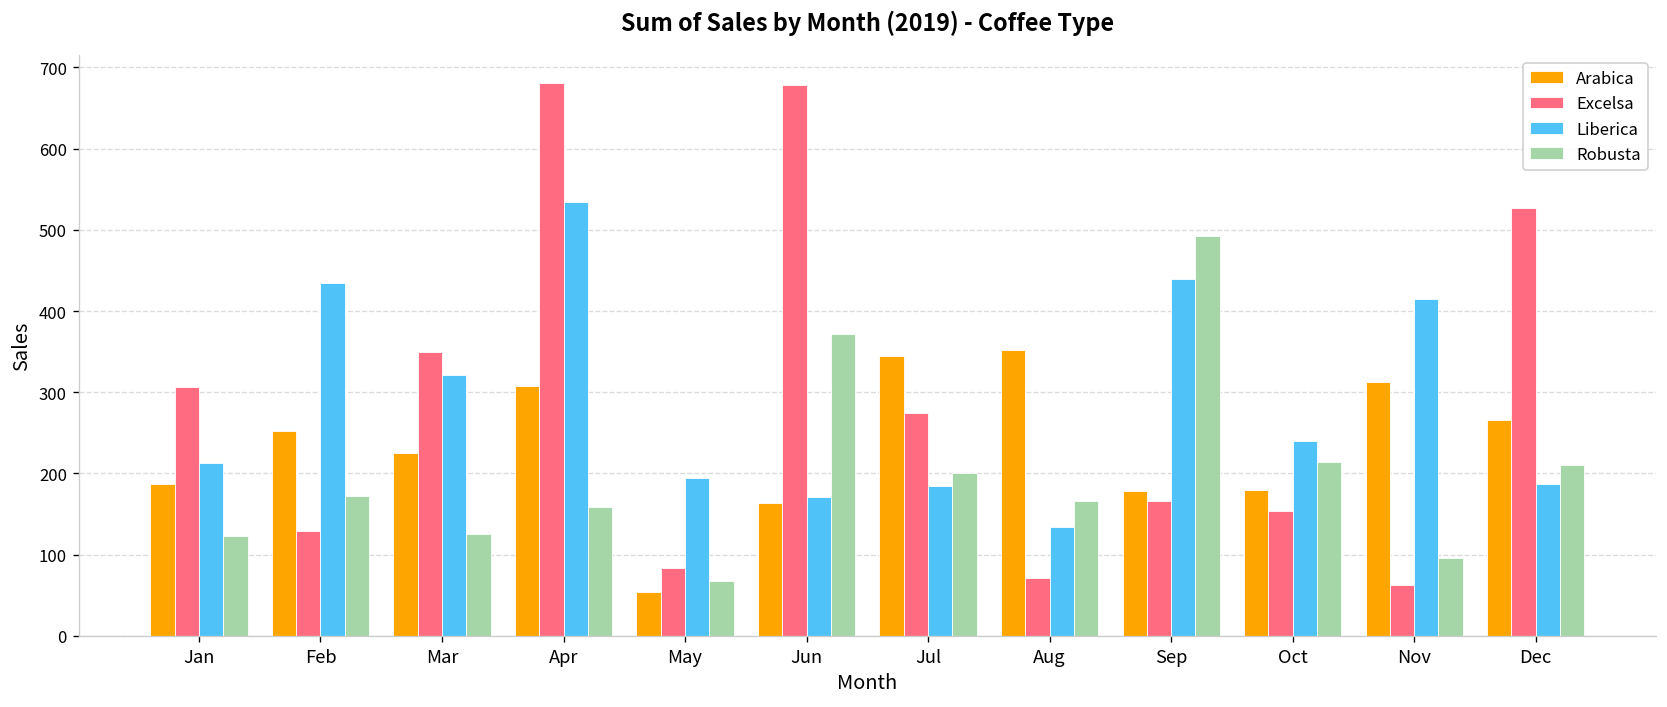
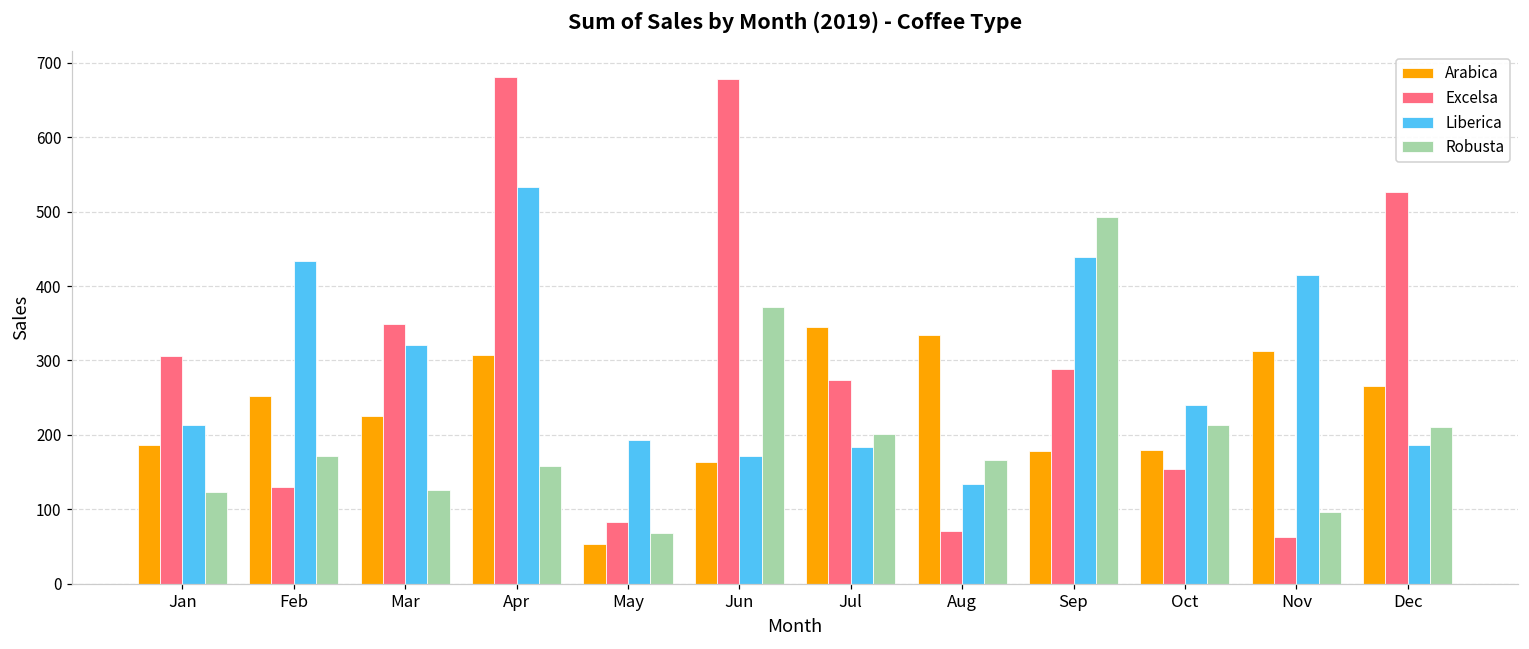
Arabica, Aug: 350 -> 330
Excelsa, Sep: 170 -> 290
